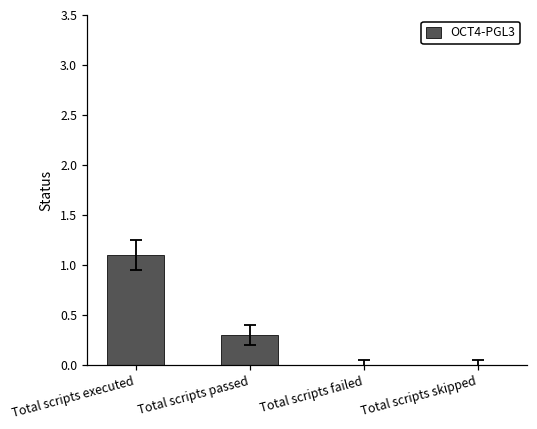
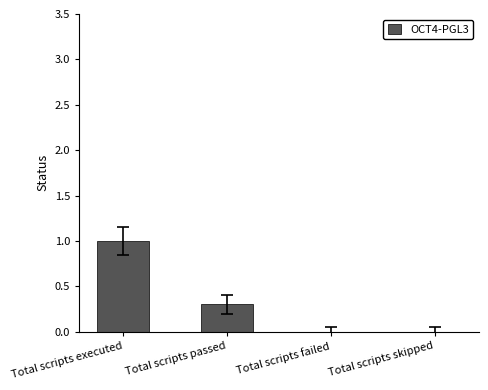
OCT4-PGL3, Total scripts executed: 1.1 -> 1.0
